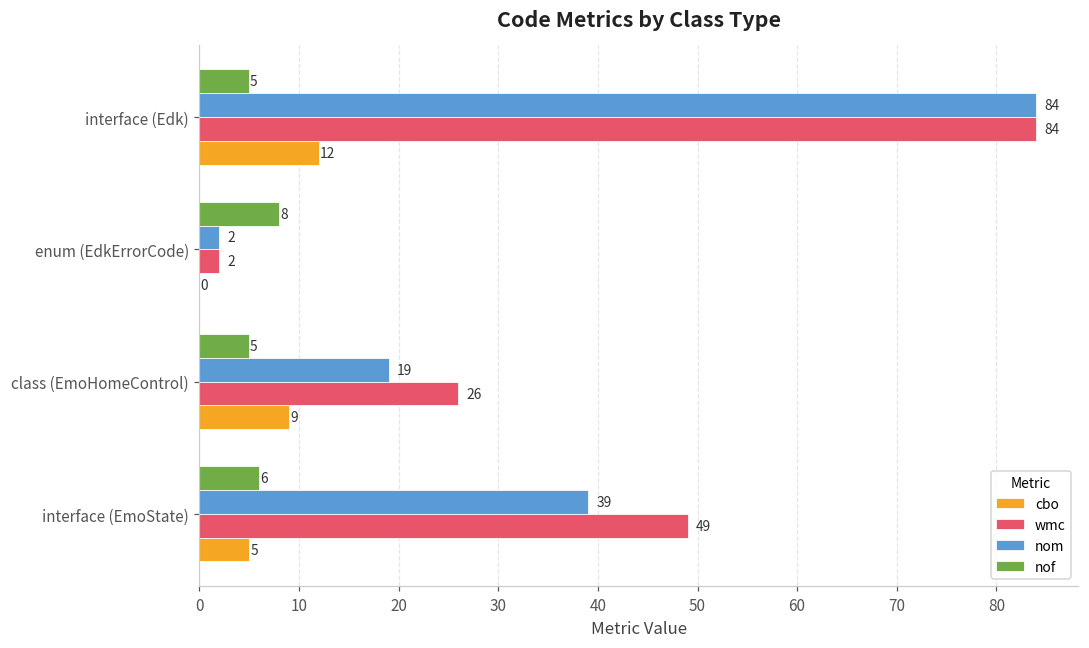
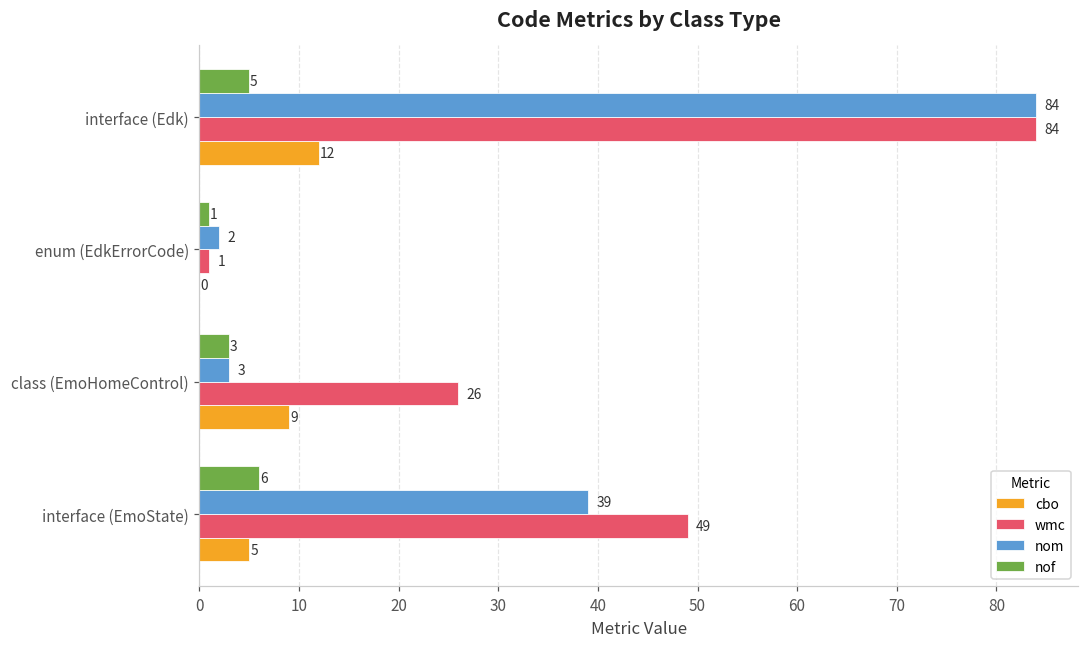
nof, enum (EdkErrorCode): 8 -> 1
wmc, enum (EdkErrorCode): 2 -> 1
nof, class (EmoHomeControl): 5 -> 3
nom, class (EmoHomeControl): 19 -> 3
